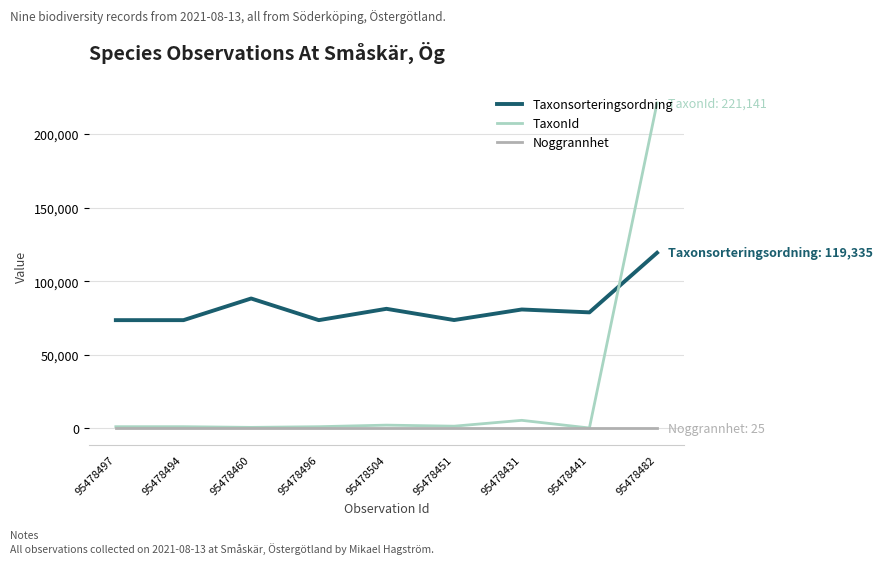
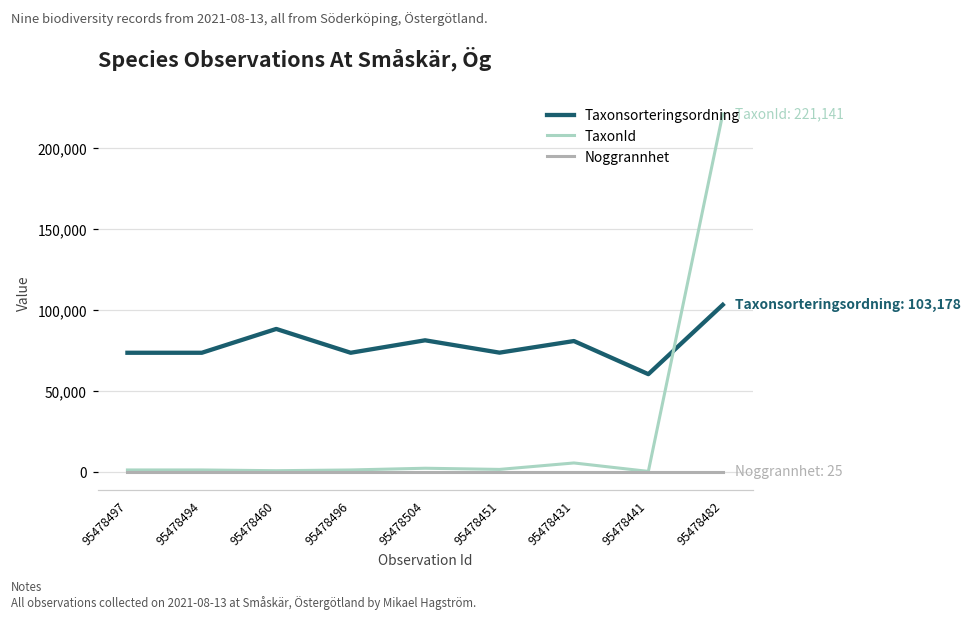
Taxonsorteringsordning, 95478441: 79,000 -> 60,000
Taxonsorteringsordning, 95478482: 119,335 -> 103,178
